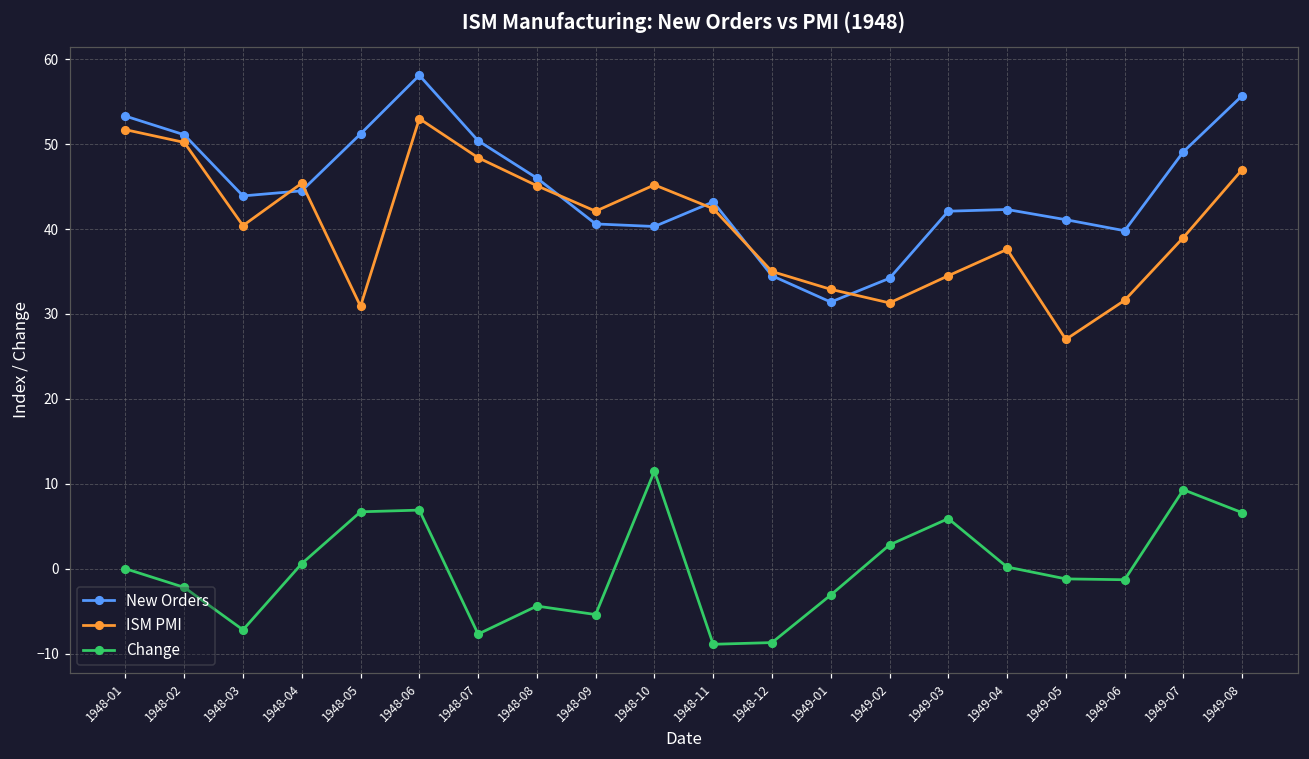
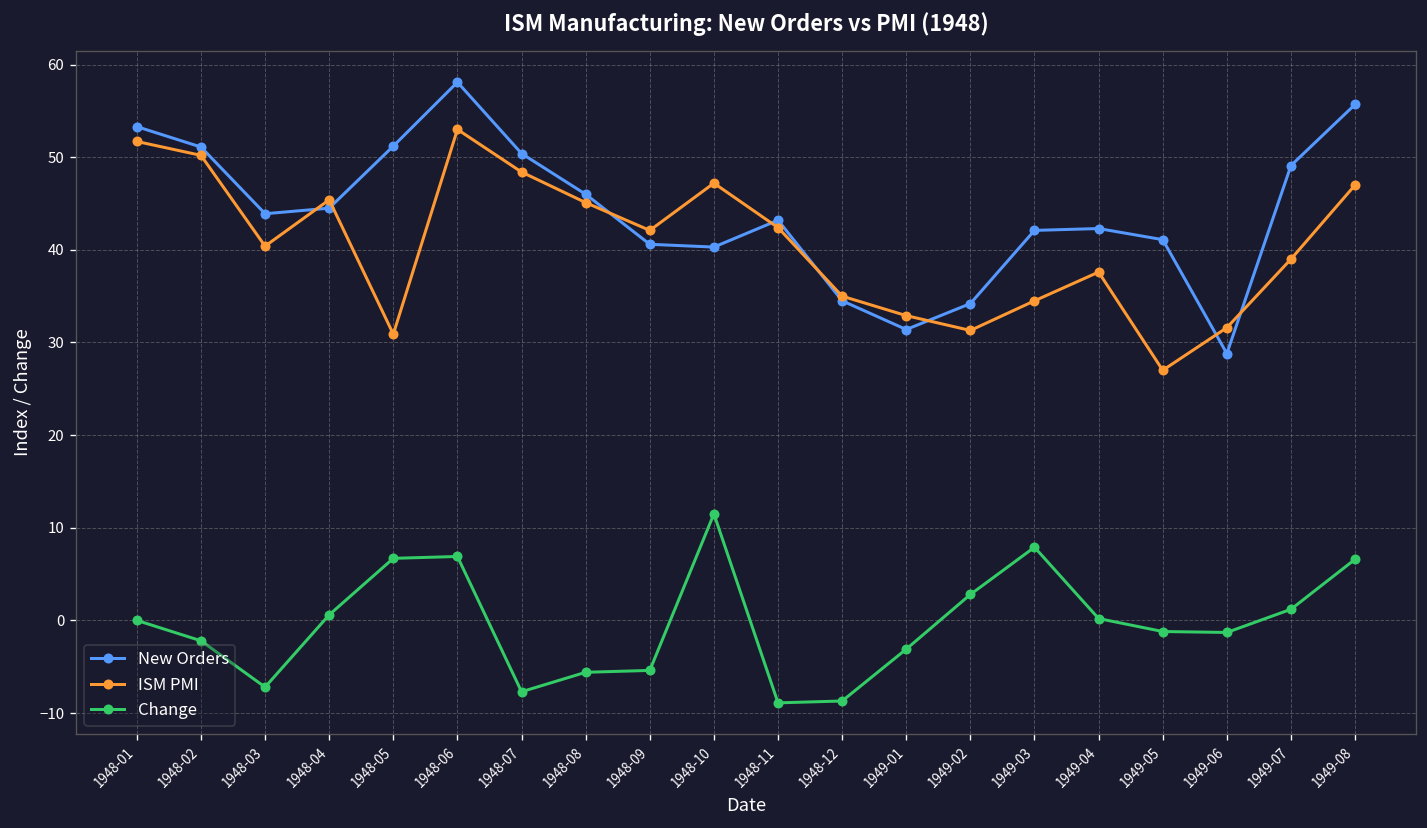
Change, 1948-08: -4 -> -6
ISM PMI, 1948-10: 45 -> 47
Change, 1949-03: 6 -> 8
New Orders, 1949-06: 40 -> 29
Change, 1949-07: 9 -> 1
